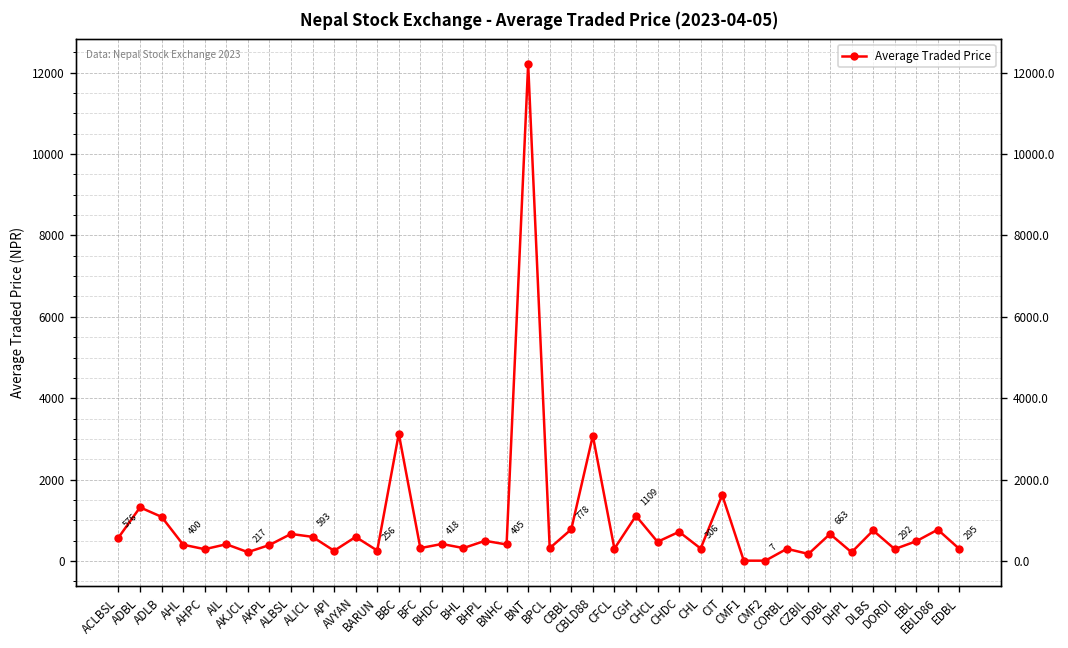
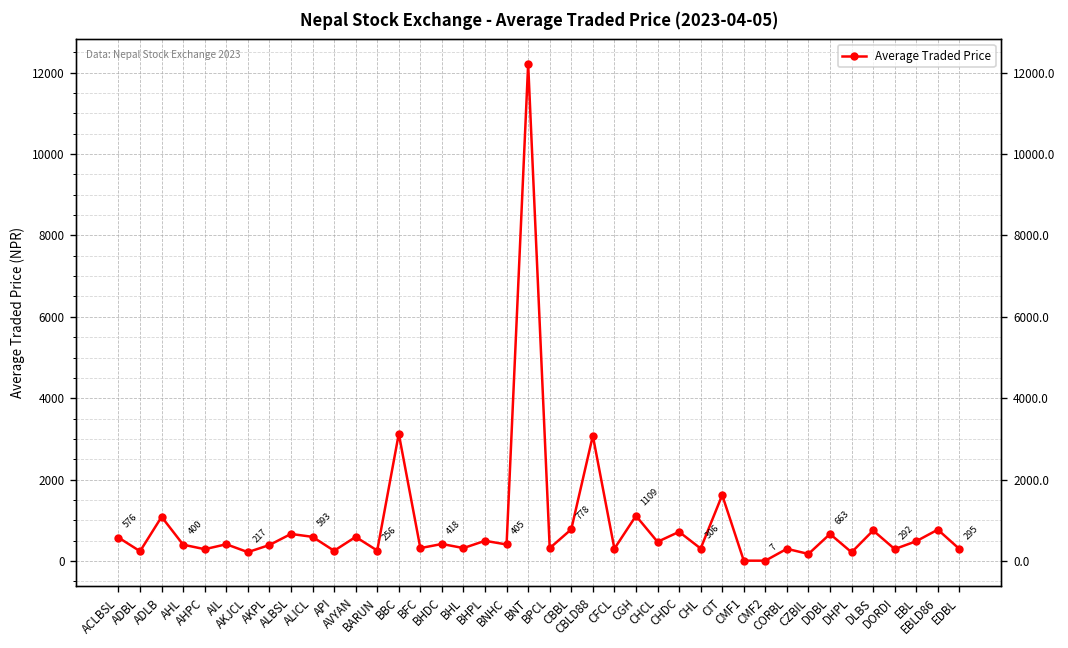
ADBL: 1300 -> 200
